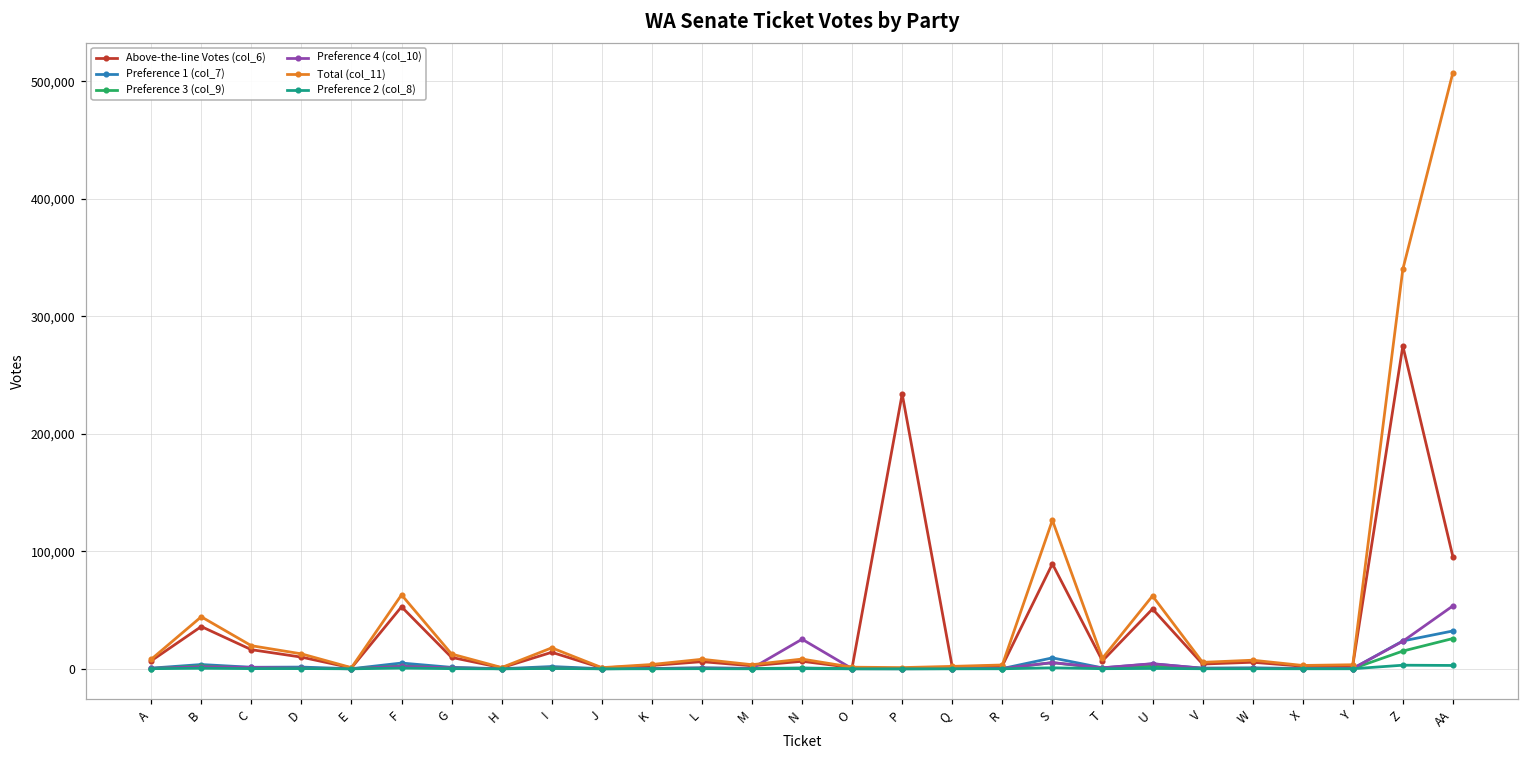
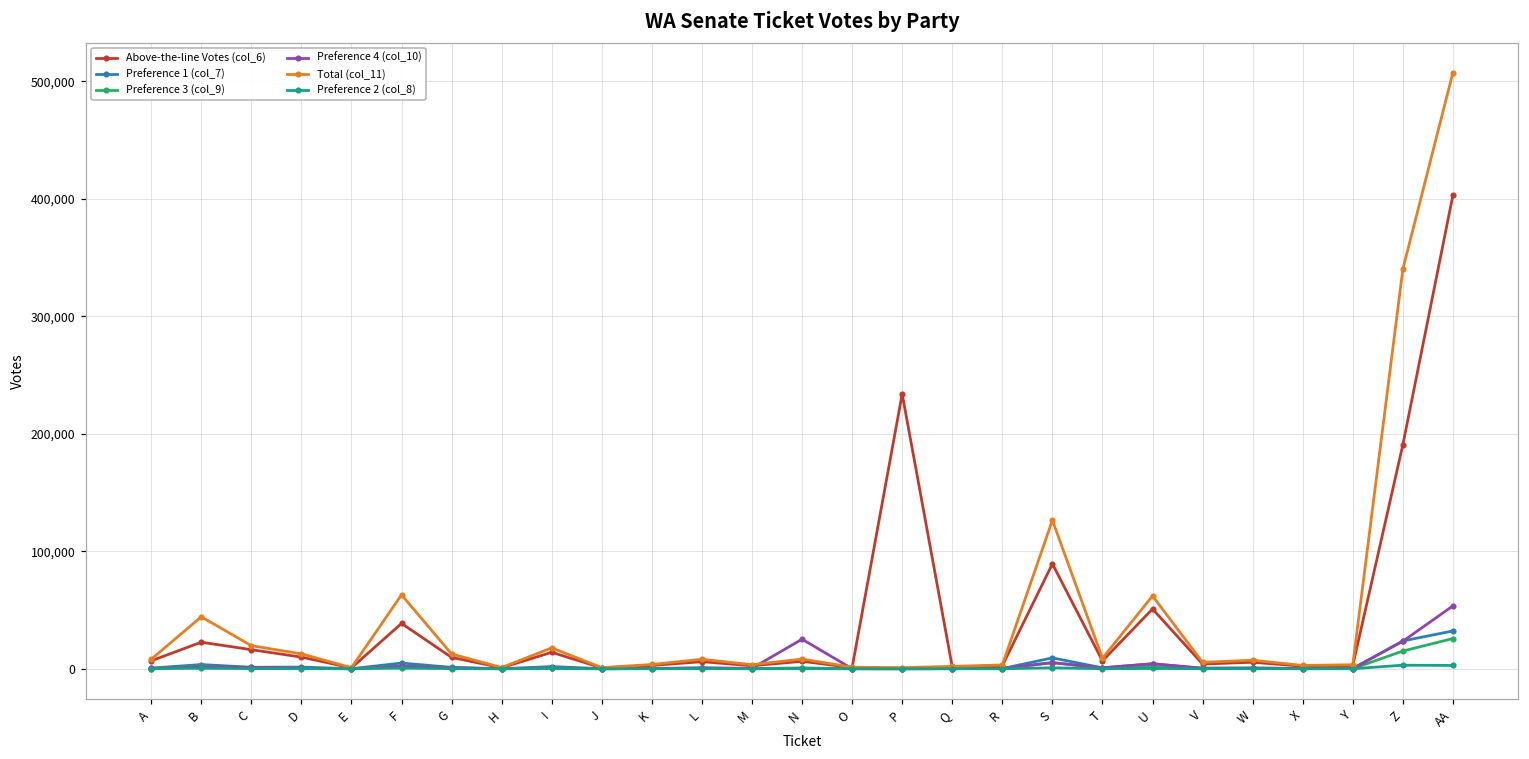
Above-the-line Votes (col_6), B: 36,000 -> 23,000
Above-the-line Votes (col_6), F: 53,000 -> 39,000
Above-the-line Votes (col_6), Z: 275,000 -> 191,000
Above-the-line Votes (col_6), AA: 95,000 -> 403,000
